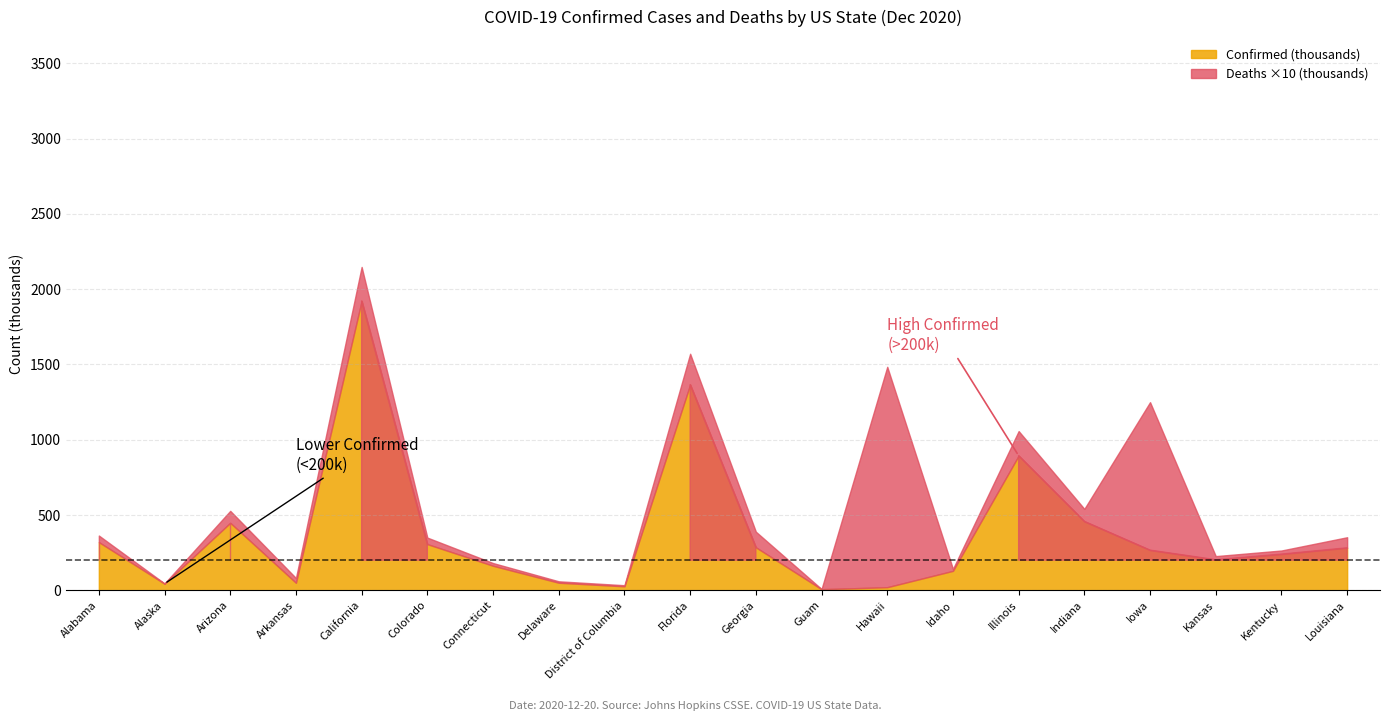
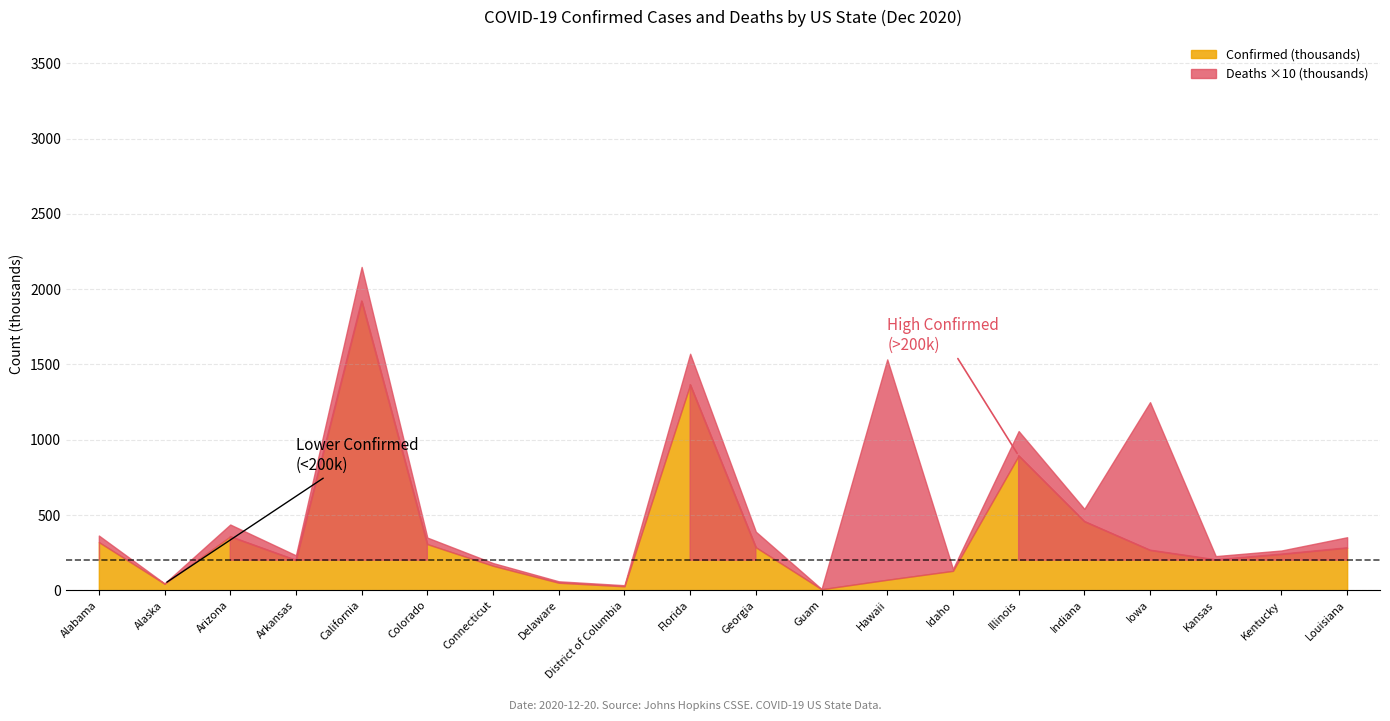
Confirmed (thousands), Arizona: 450 -> 360
Confirmed (thousands), Arkansas: 50 -> 200
Confirmed (thousands), Hawaii: 20 -> 70
